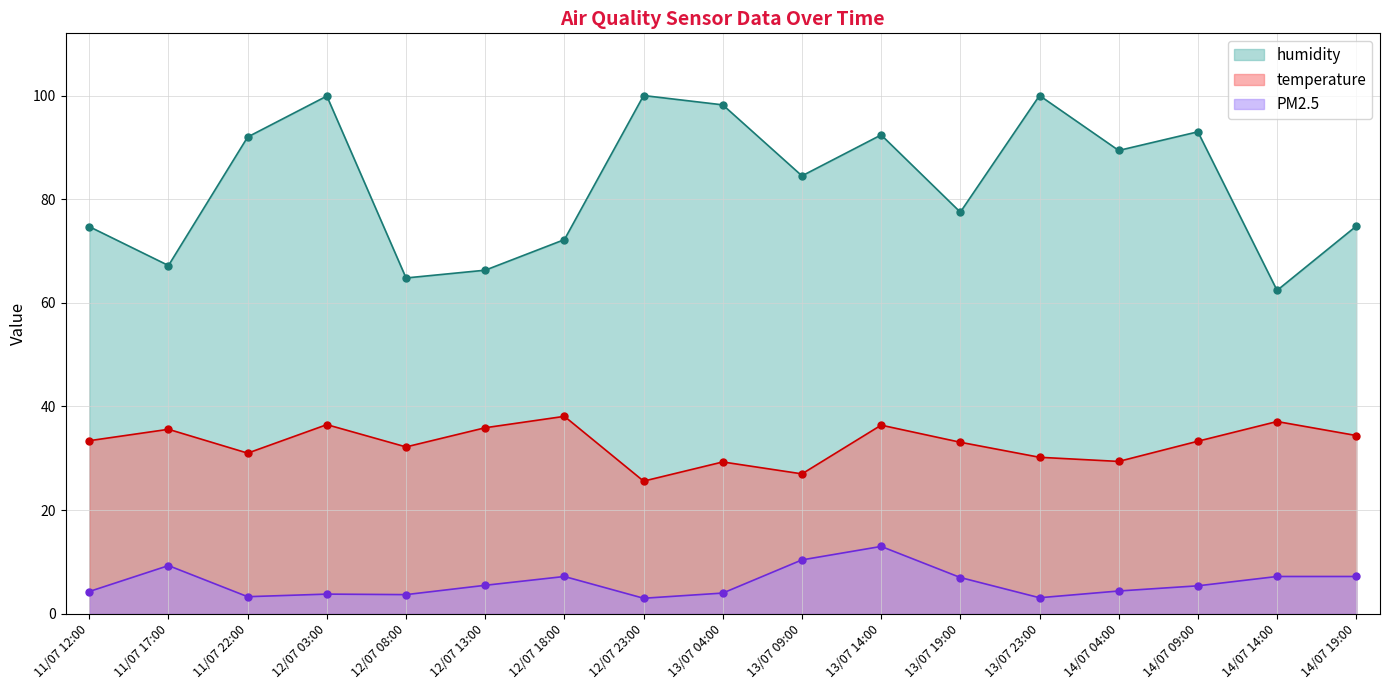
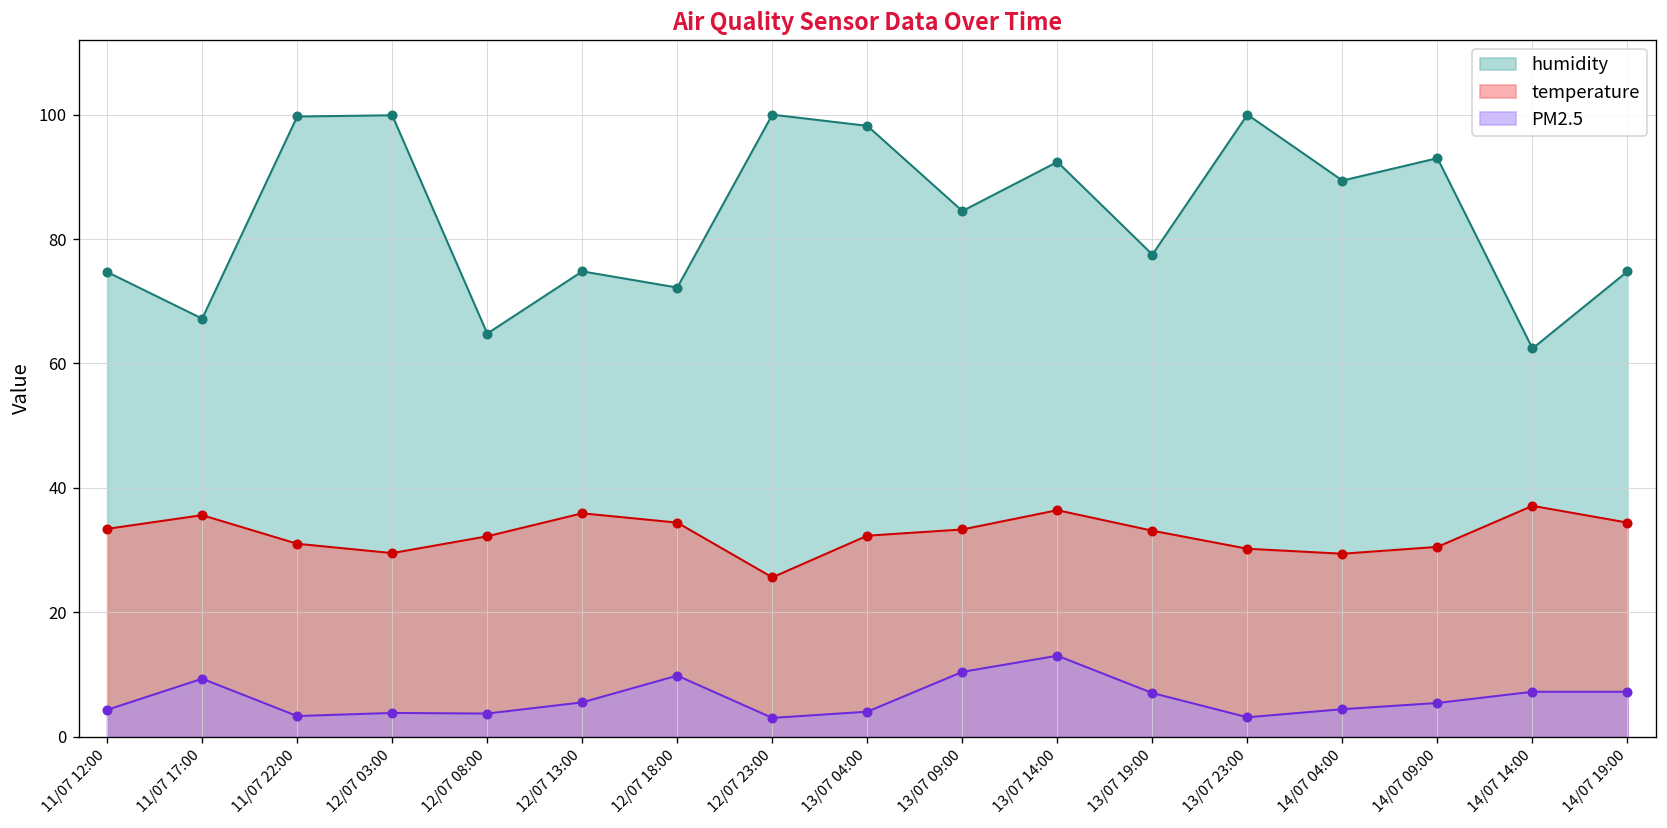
humidity, 11/07 22:00: 92 -> 100
temperature, 12/07 03:00: 37 -> 30
humidity, 12/07 13:00: 66 -> 75
temperature, 12/07 18:00: 38 -> 34
PM2.5, 12/07 18:00: 7 -> 10
temperature, 13/07 04:00: 29 -> 32
temperature, 13/07 09:00: 27 -> 33
temperature, 14/07 09:00: 33 -> 31
